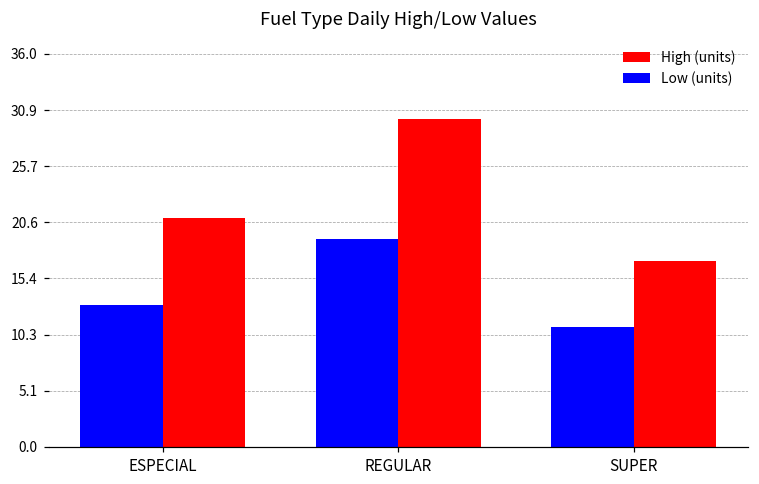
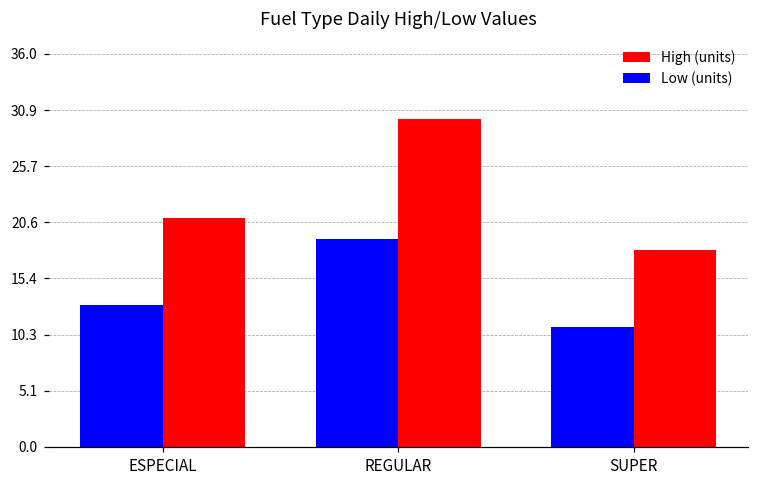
High (units), SUPER: 17 -> 18
